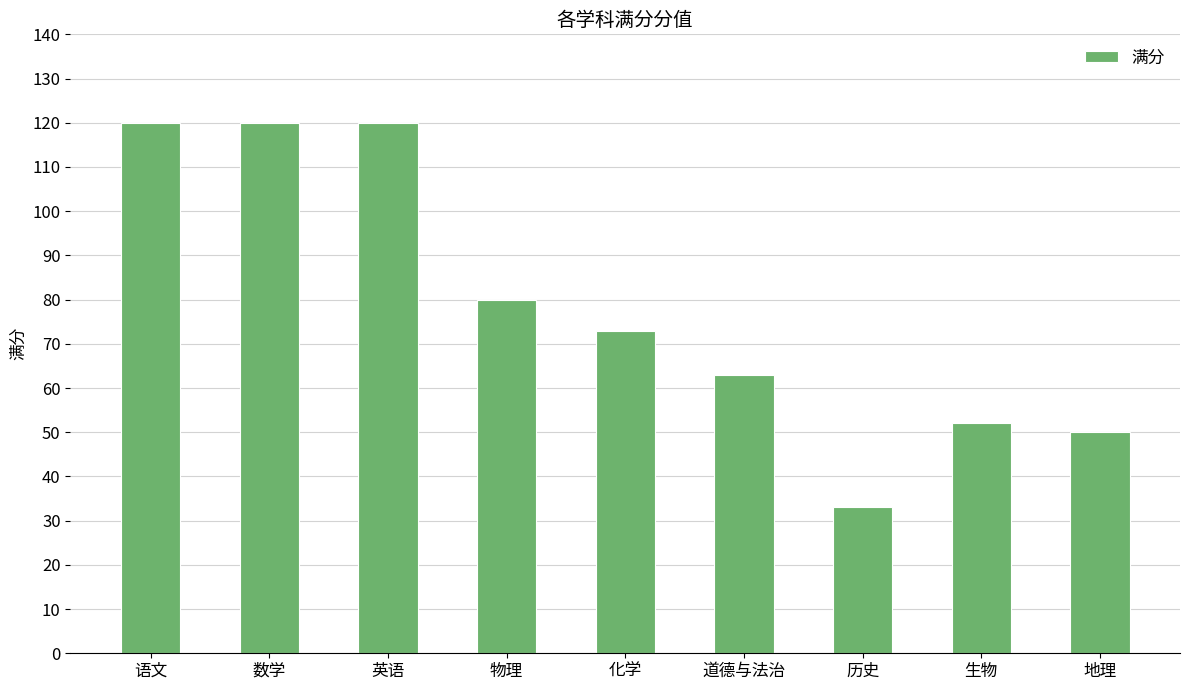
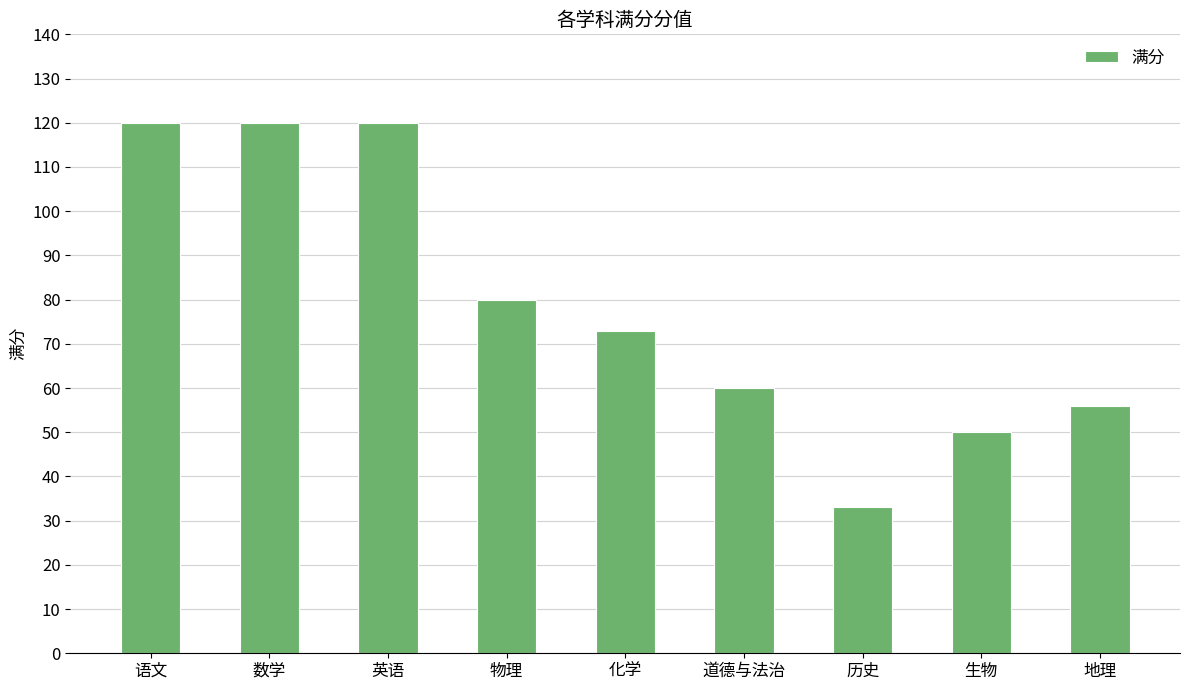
道德与法治: 63 -> 60
生物: 52 -> 50
地理: 50 -> 56
